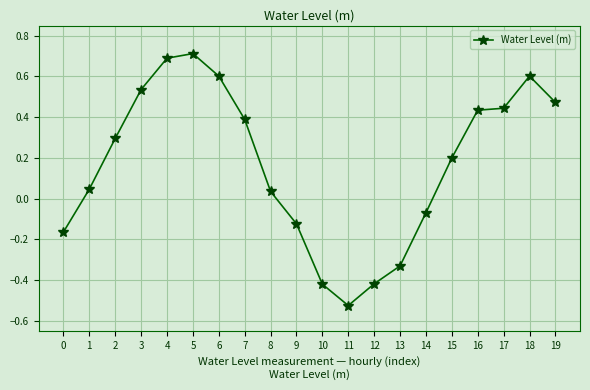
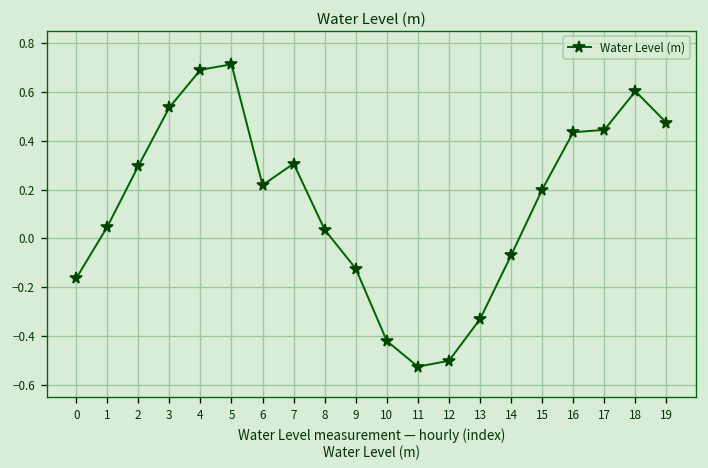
6: 0.60 -> 0.22
7: 0.39 -> 0.31
12: -0.42 -> -0.50
